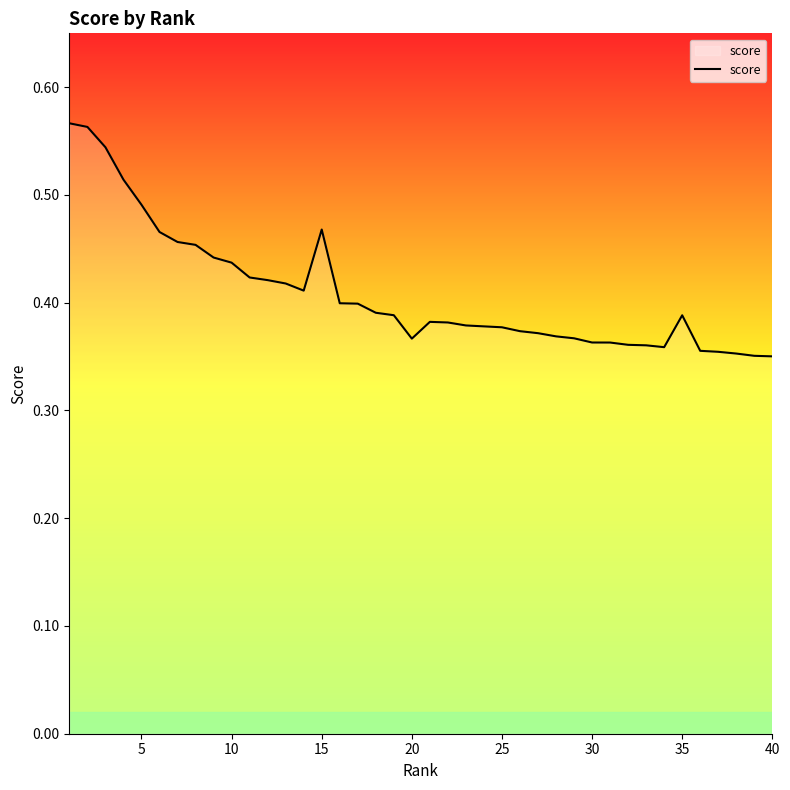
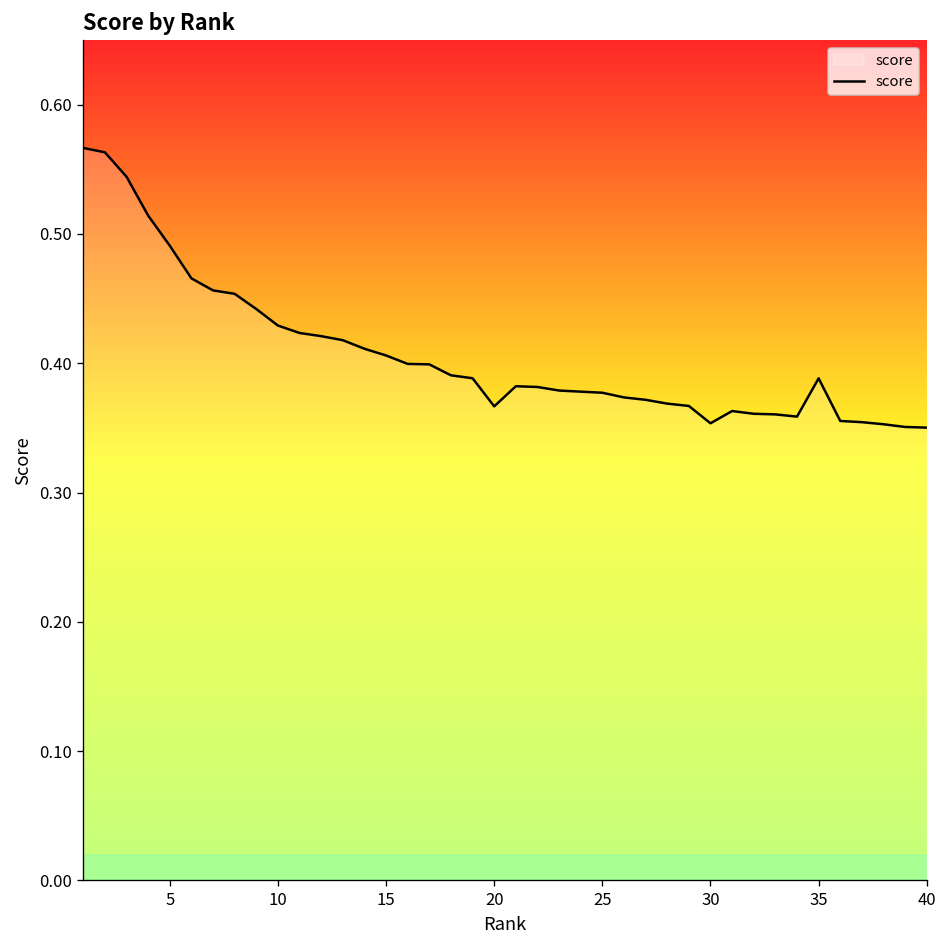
10: 0.437 -> 0.429
15: 0.468 -> 0.406
30: 0.363 -> 0.354
